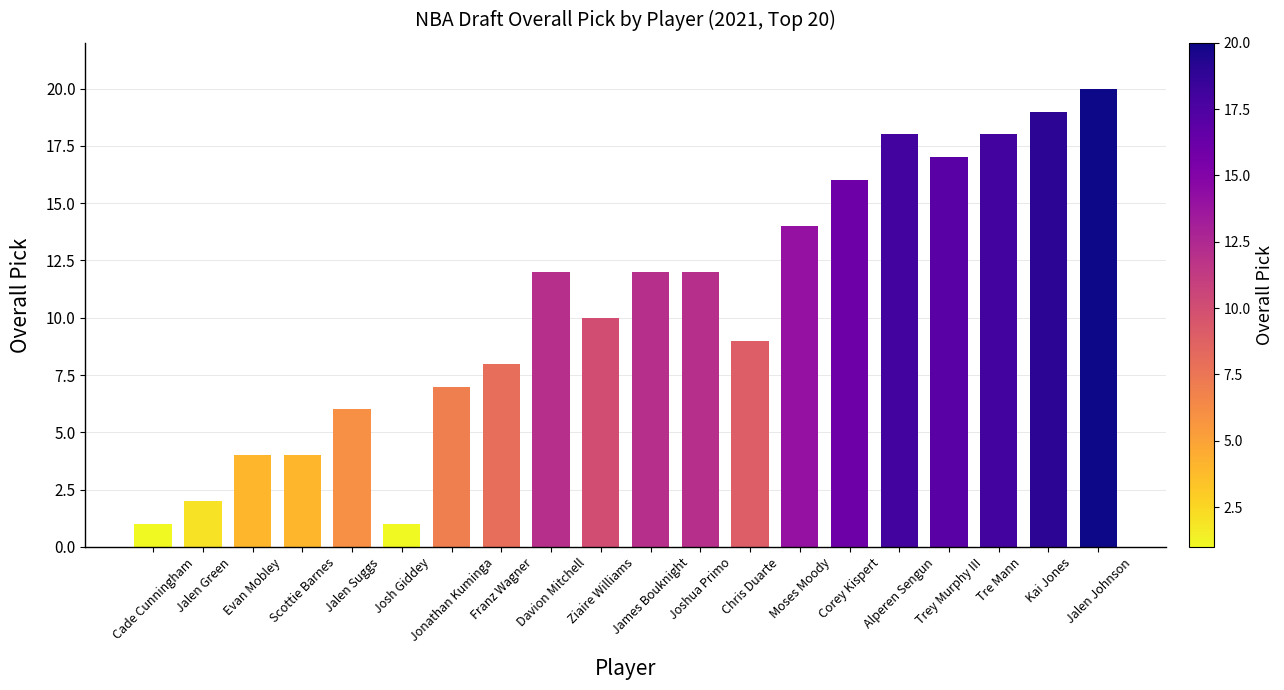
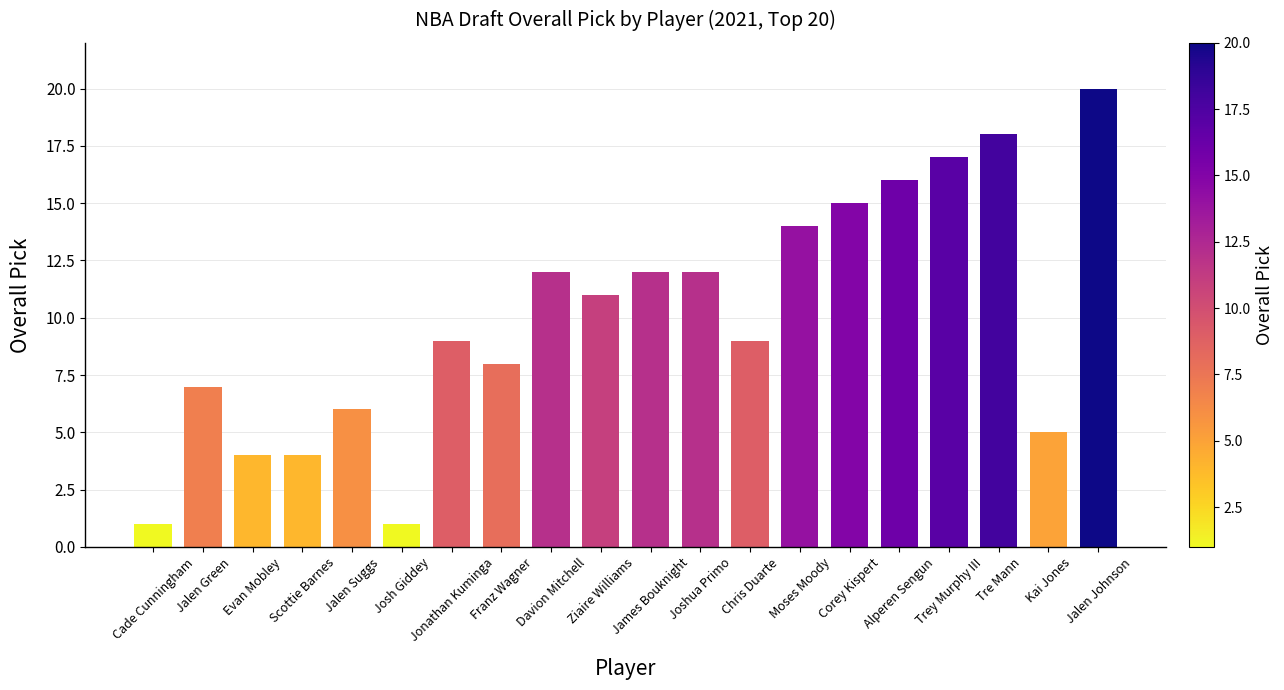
Jalen Green: 2 -> 7
Jonathan Kuminga: 7 -> 9
Ziaire Williams: 10 -> 11
Corey Kispert: 16 -> 15
Alperen Sengun: 18 -> 16
Kai Jones: 19 -> 5
